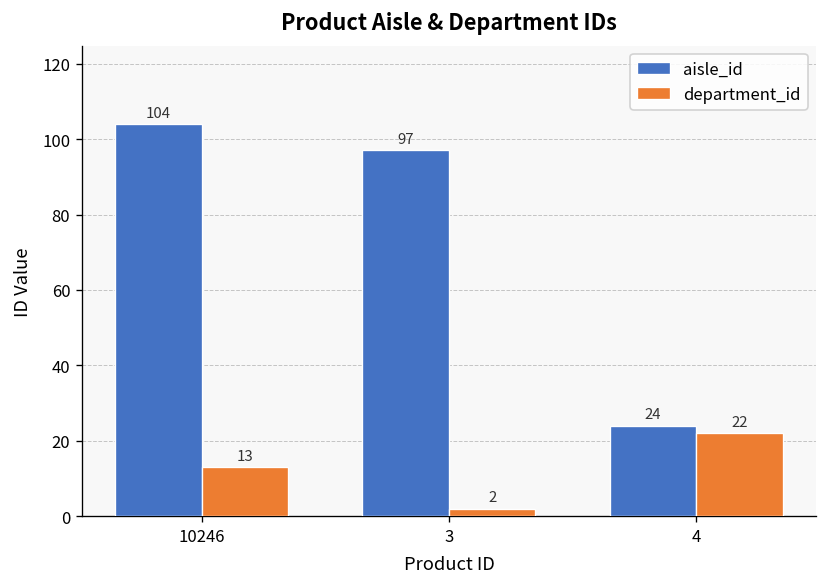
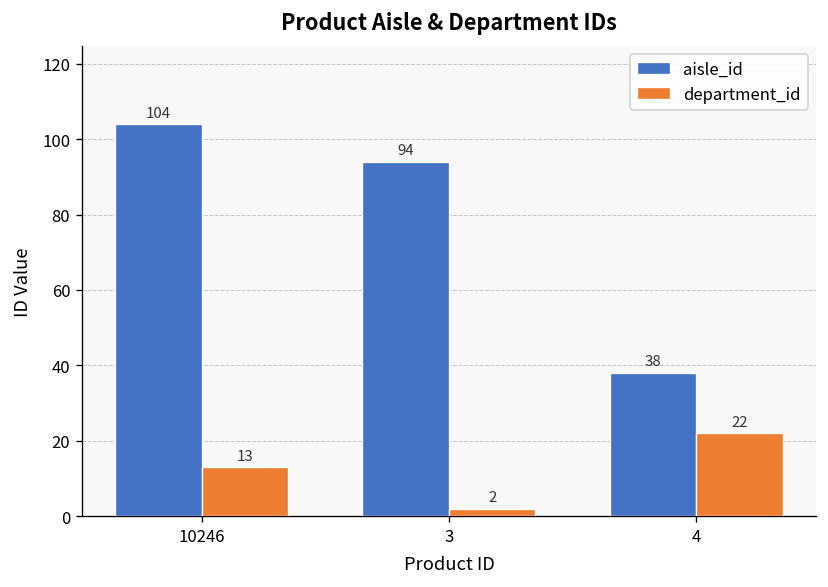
aisle_id, 3: 97 -> 94
aisle_id, 4: 24 -> 38
